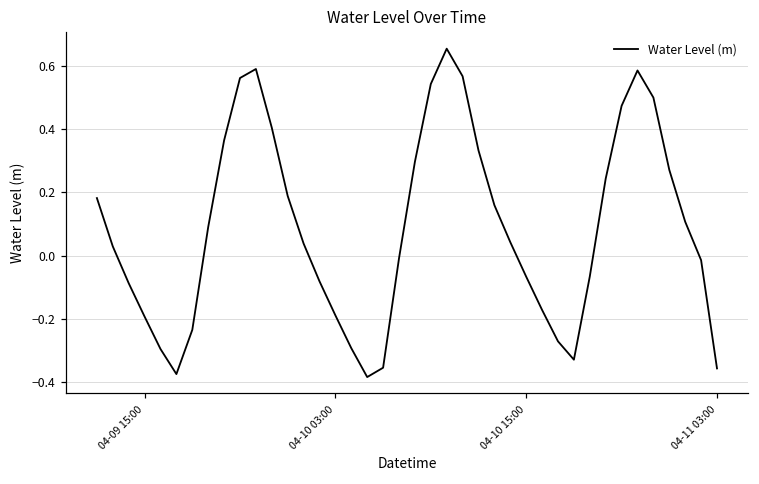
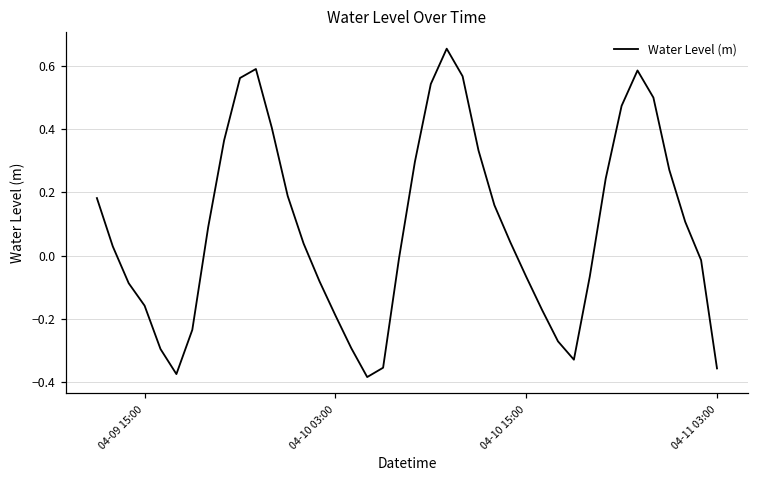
04-09 15:00: -0.19 -> -0.16
